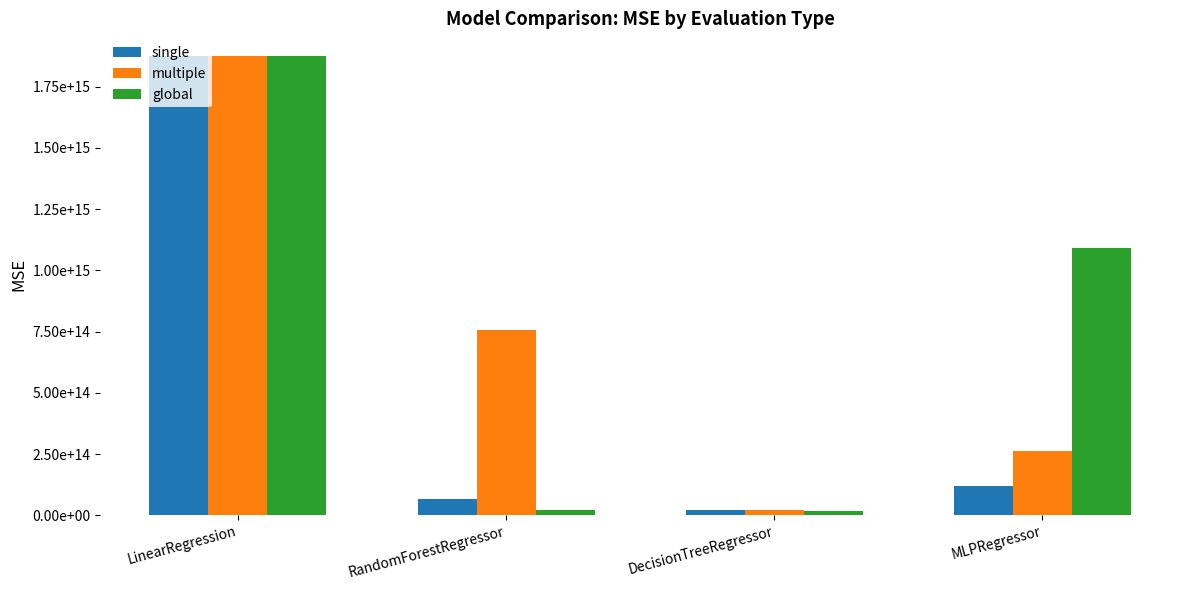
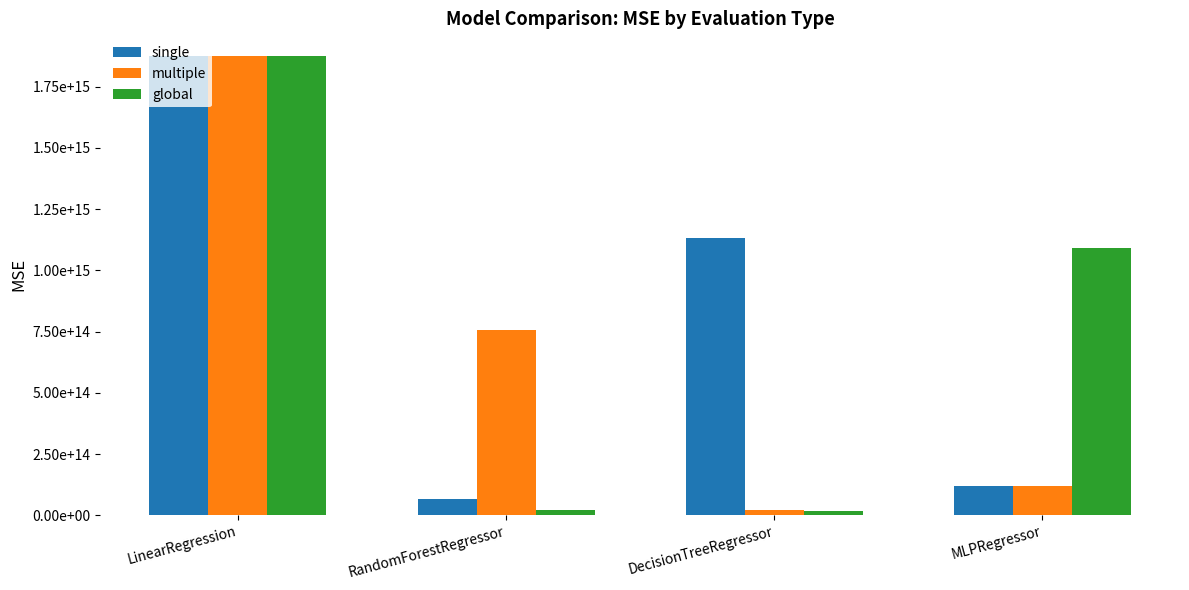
single, DecisionTreeRegressor: 20000000000000 -> 1130000000000000
multiple, MLPRegressor: 260000000000000 -> 120000000000000
